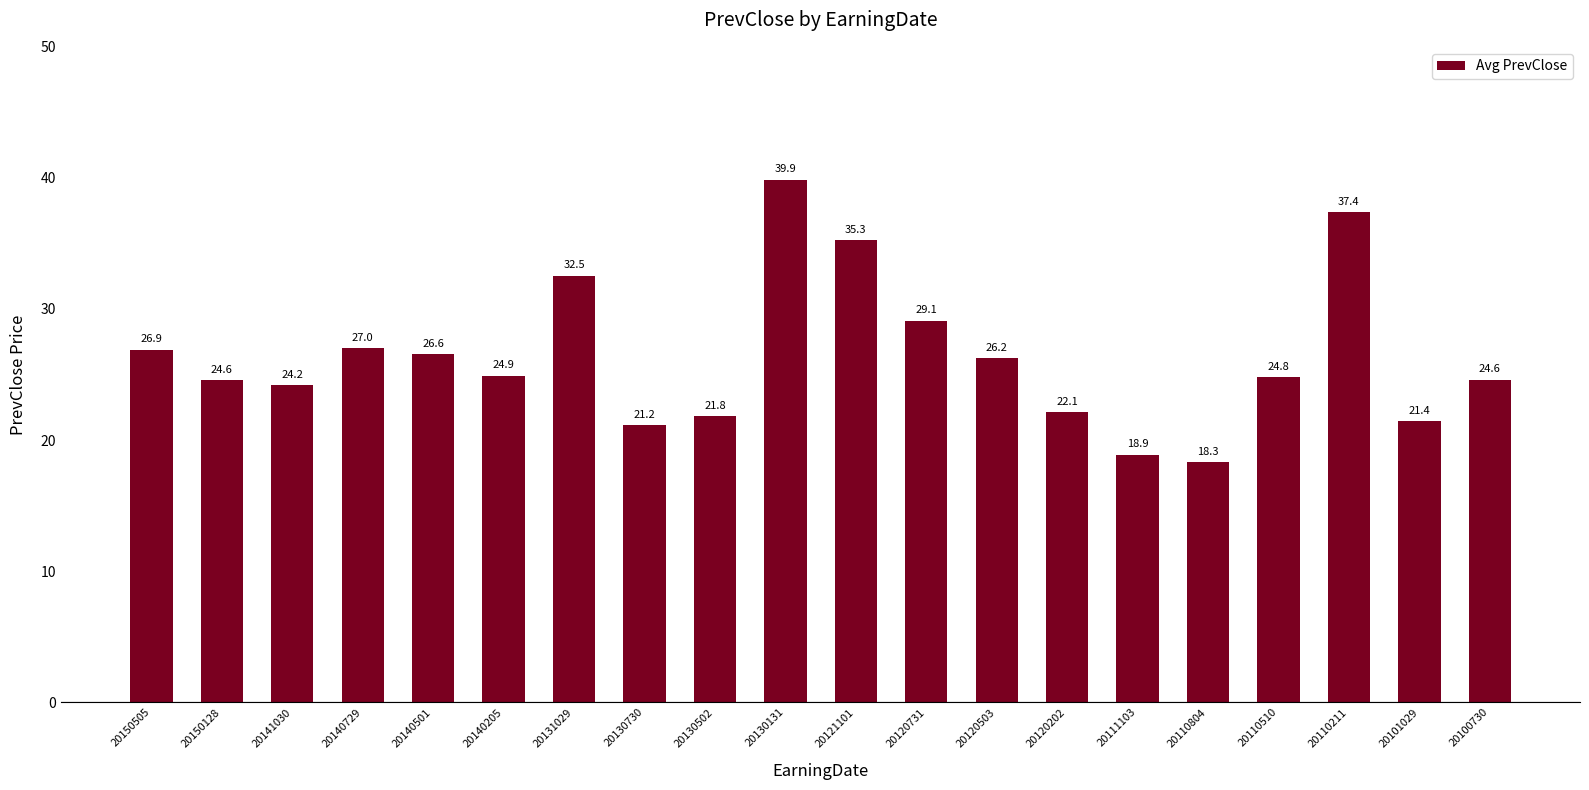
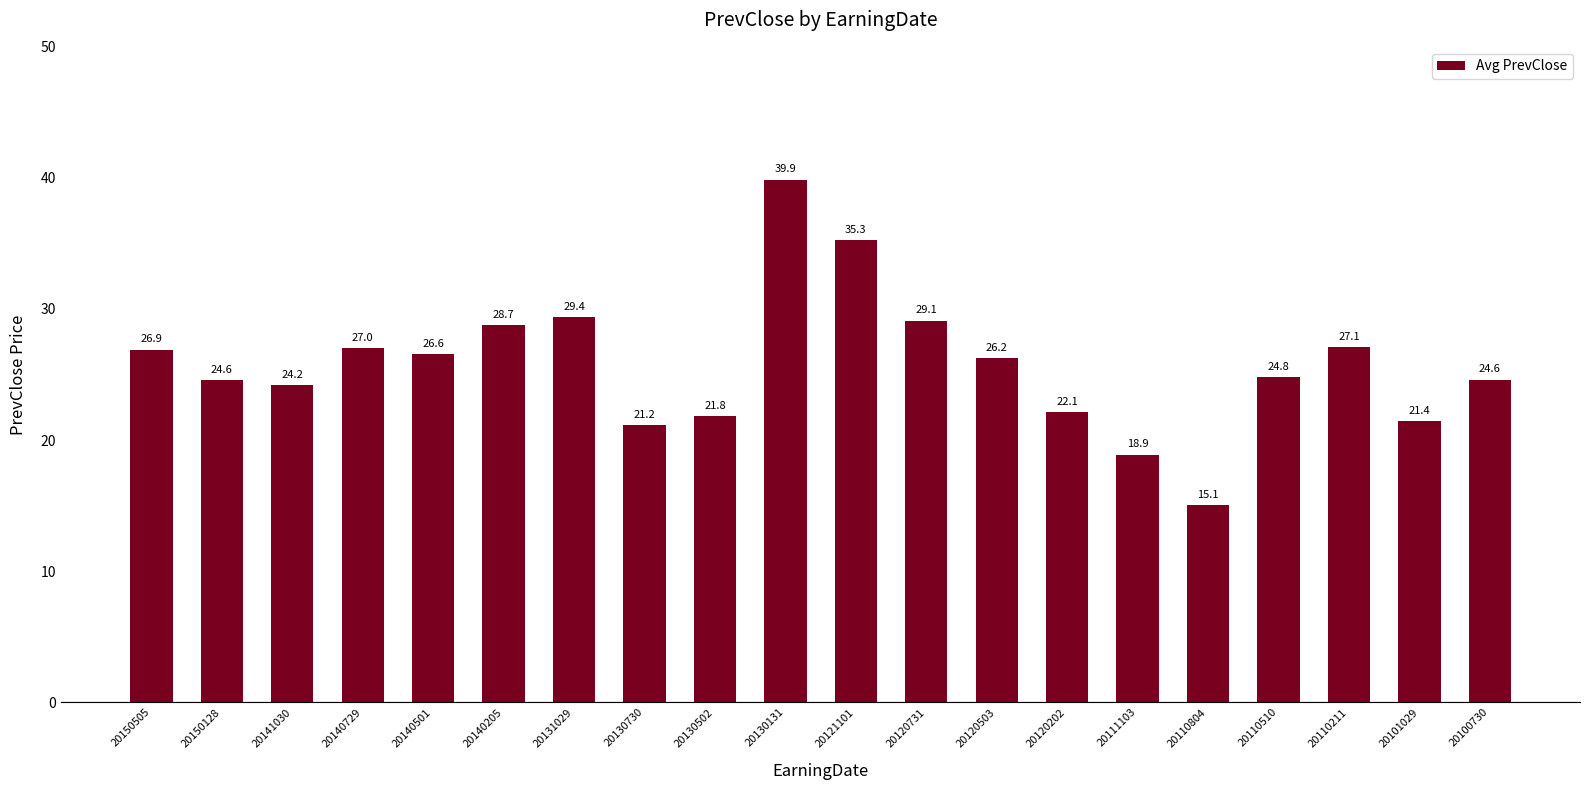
20140205: 24.9 -> 28.7
20131029: 32.5 -> 29.4
20110804: 18.3 -> 15.1
20110211: 37.4 -> 27.1
